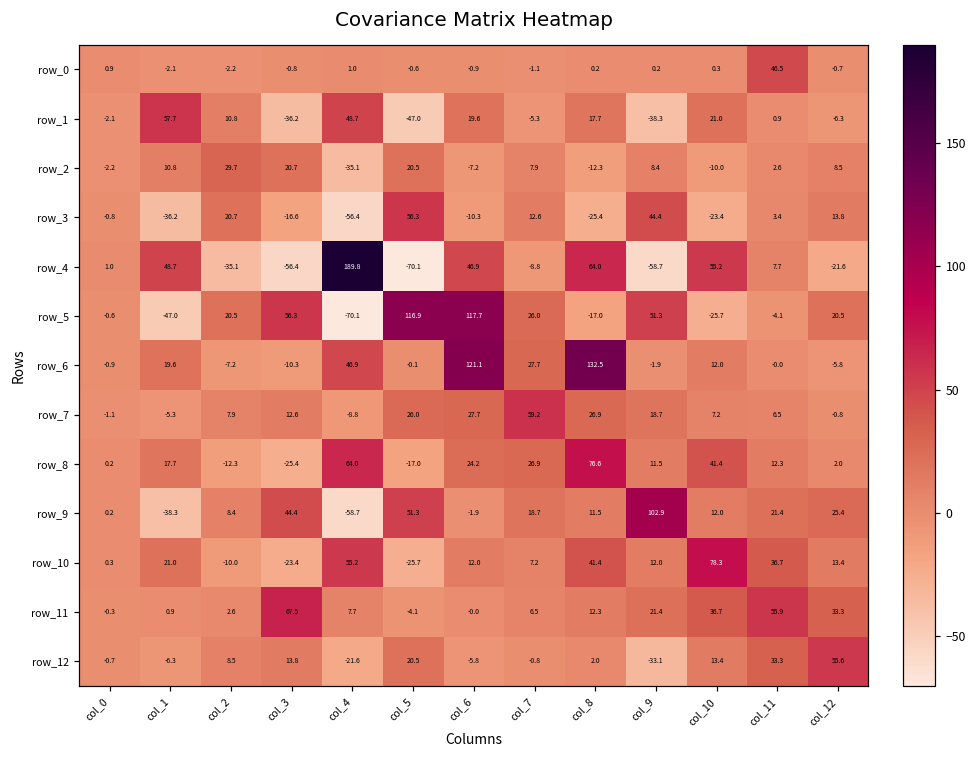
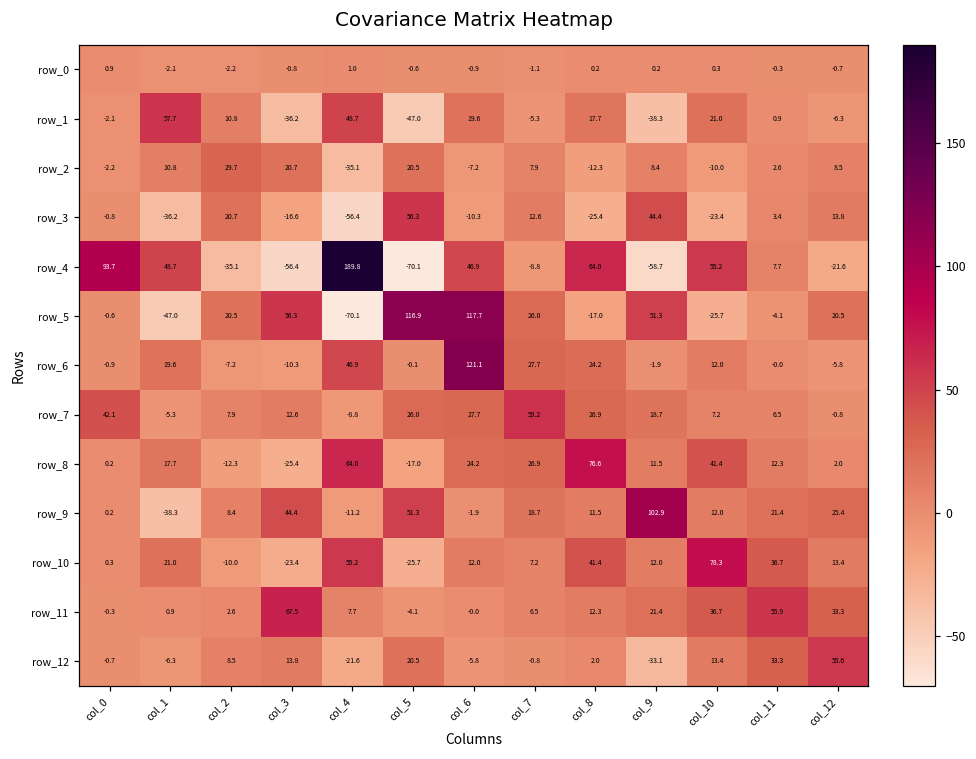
row_0, col_11: 46.5 -> -0.3
row_4, col_0: 1.0 -> 93.7
row_6, col_8: 132.5 -> 24.2
row_7, col_0: -1.1 -> 42.1
row_9, col_4: -58.7 -> -11.2
